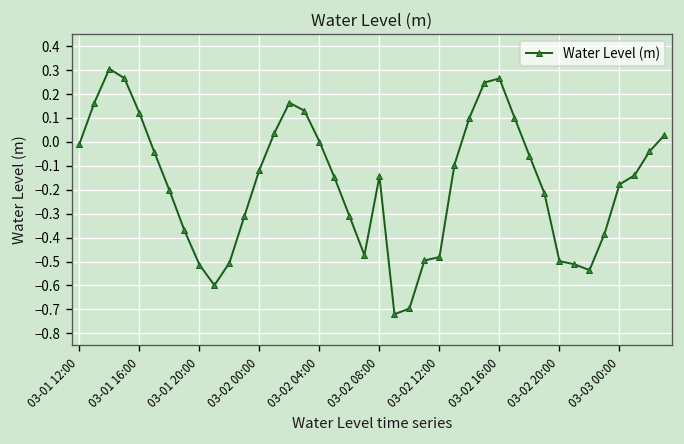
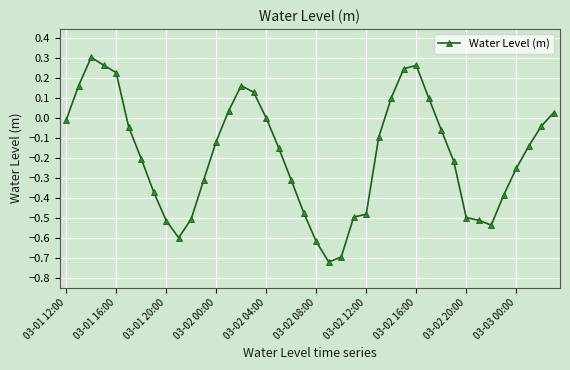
03-01 16:00: 0.12 -> 0.23
03-02 08:00: -0.14 -> -0.62
03-03 00:00: -0.18 -> -0.25
